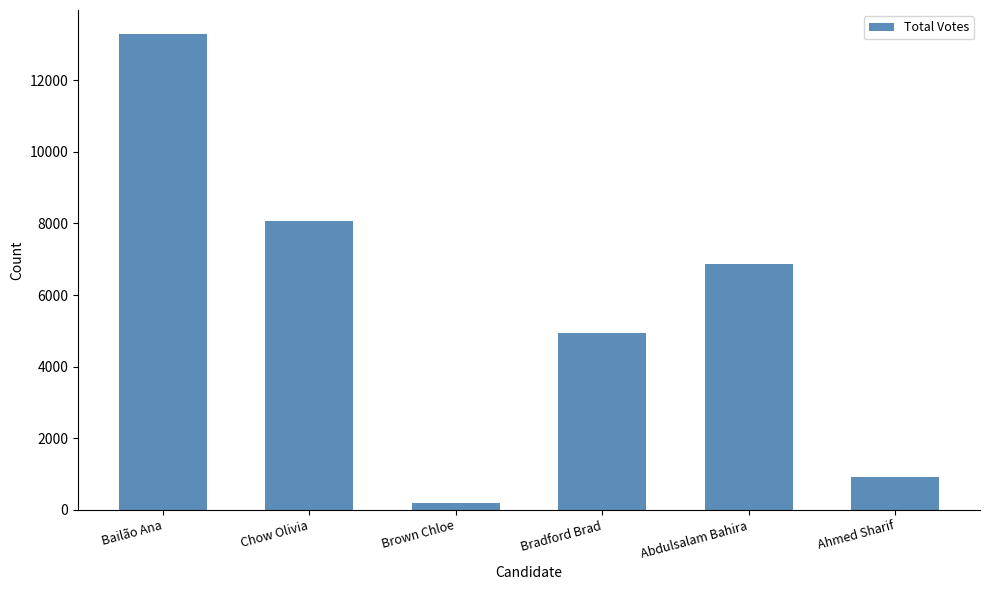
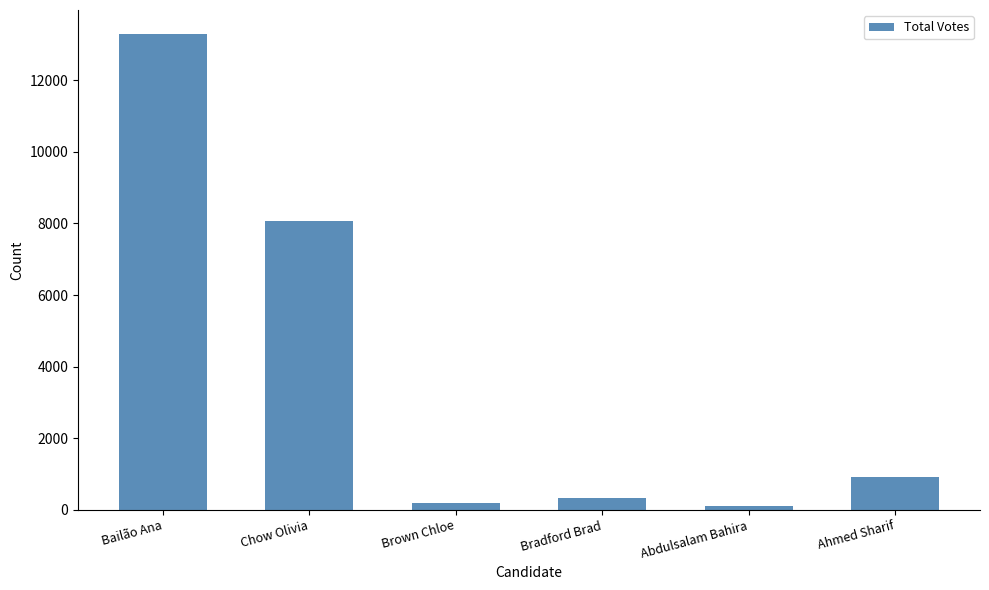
Bradford Brad: 4900 -> 300
Abdulsalam Bahira: 6900 -> 100
